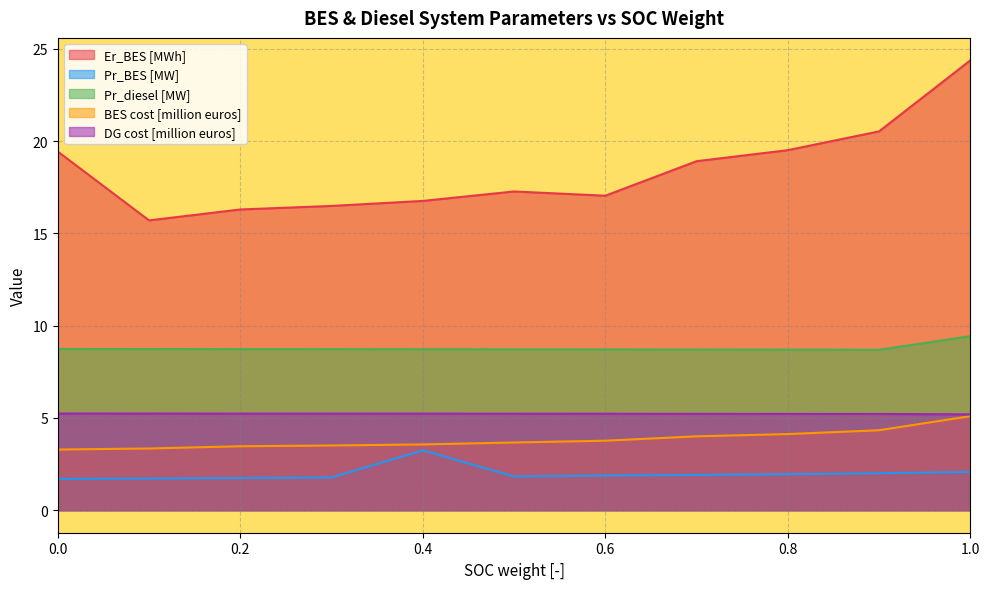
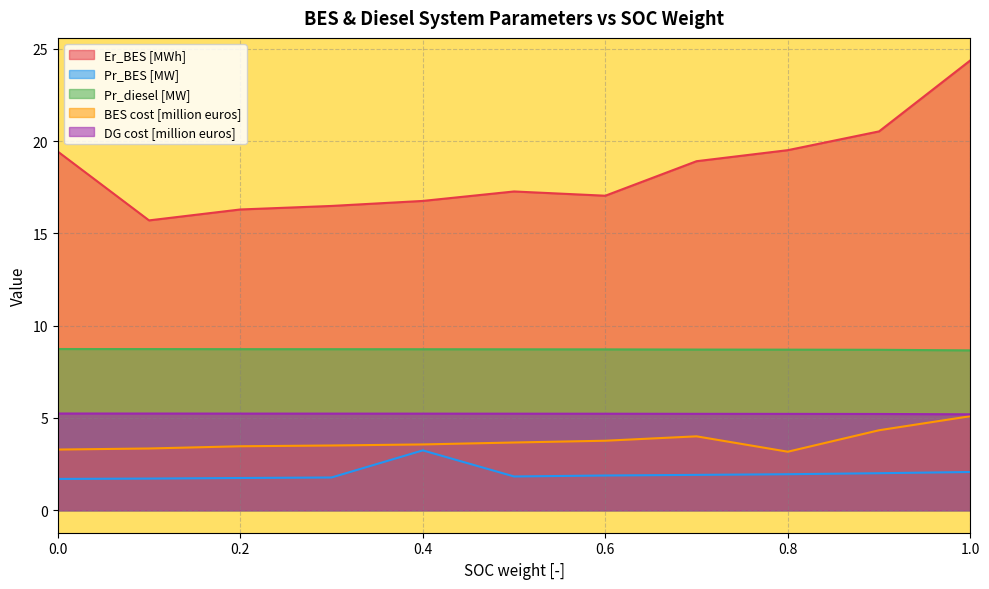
BES cost [million euros], 0.8: 4.1 -> 3.2
Pr_diesel [MW], 1.0: 9.4 -> 8.7
